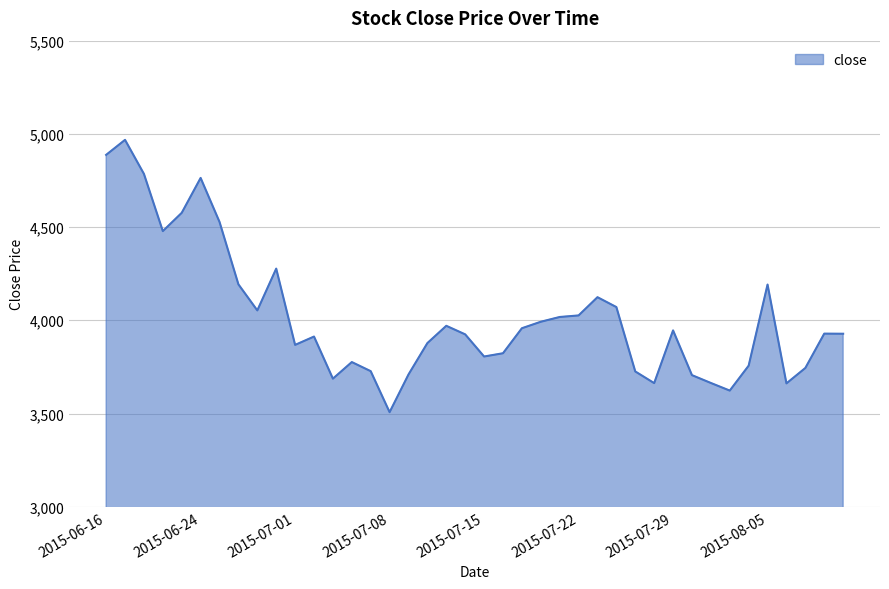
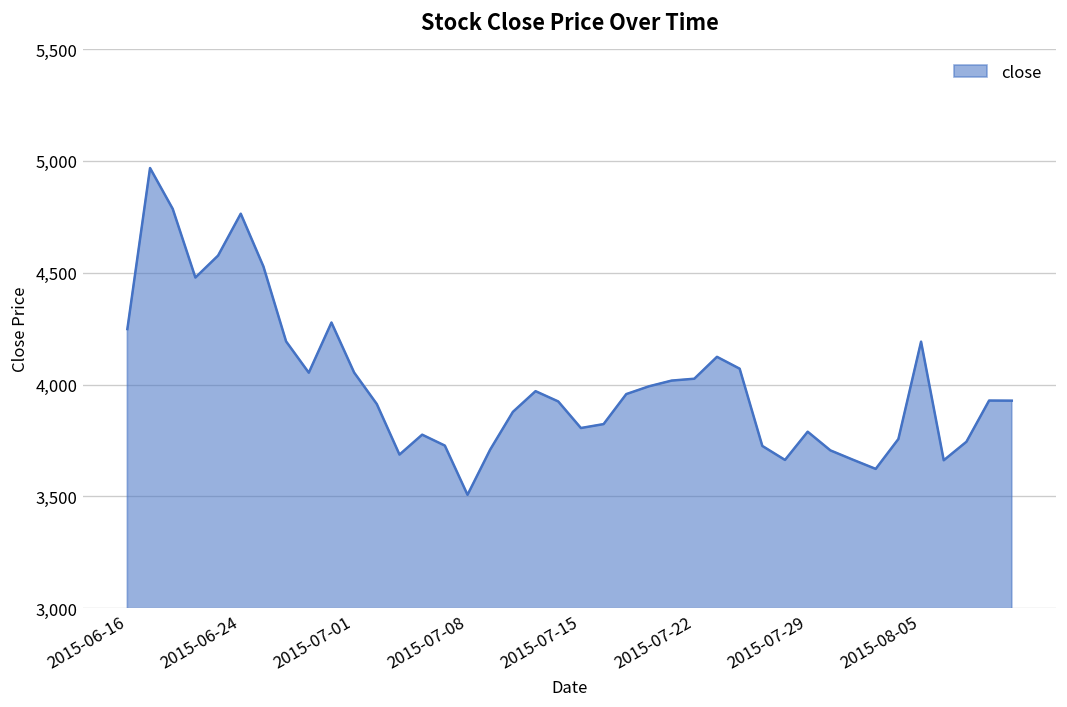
2015-06-16: 4,890 -> 4,250
2015-07-01: 3,870 -> 4,050
2015-07-29: 3,950 -> 3,790
